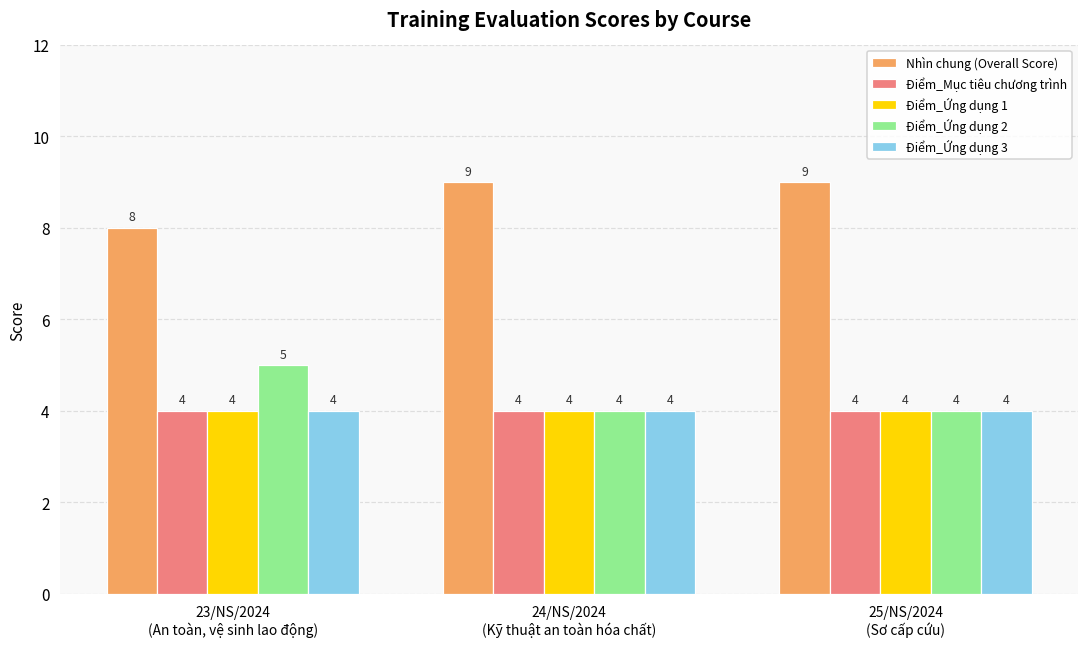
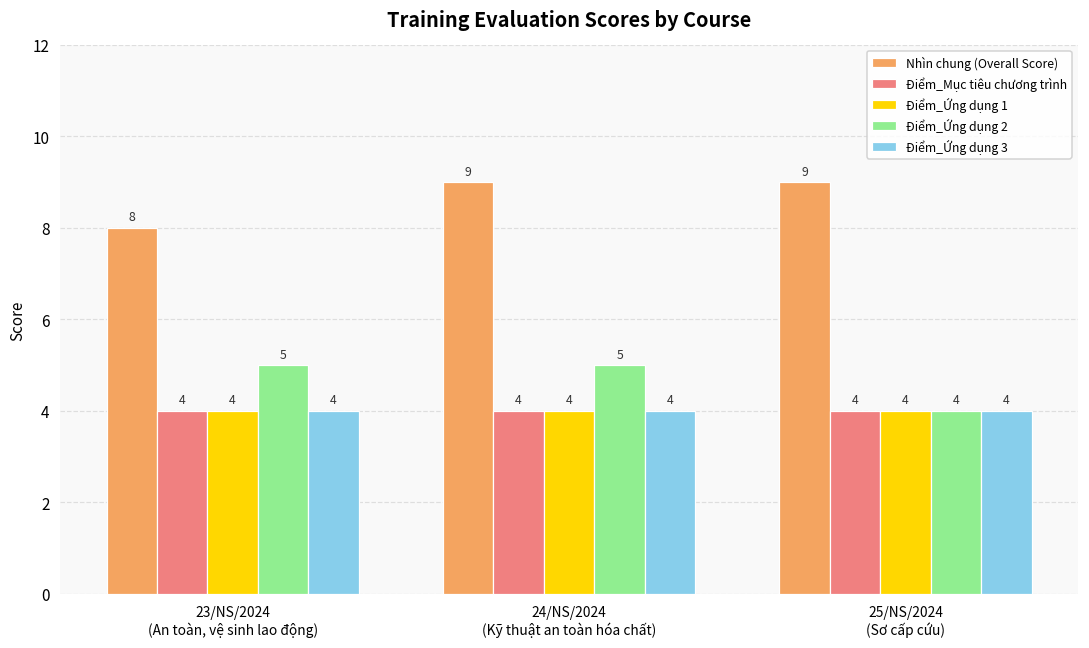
Điểm_Ứng dụng 2, 24/NS/2024 (Kỹ thuật an toàn hóa chất): 4 -> 5
